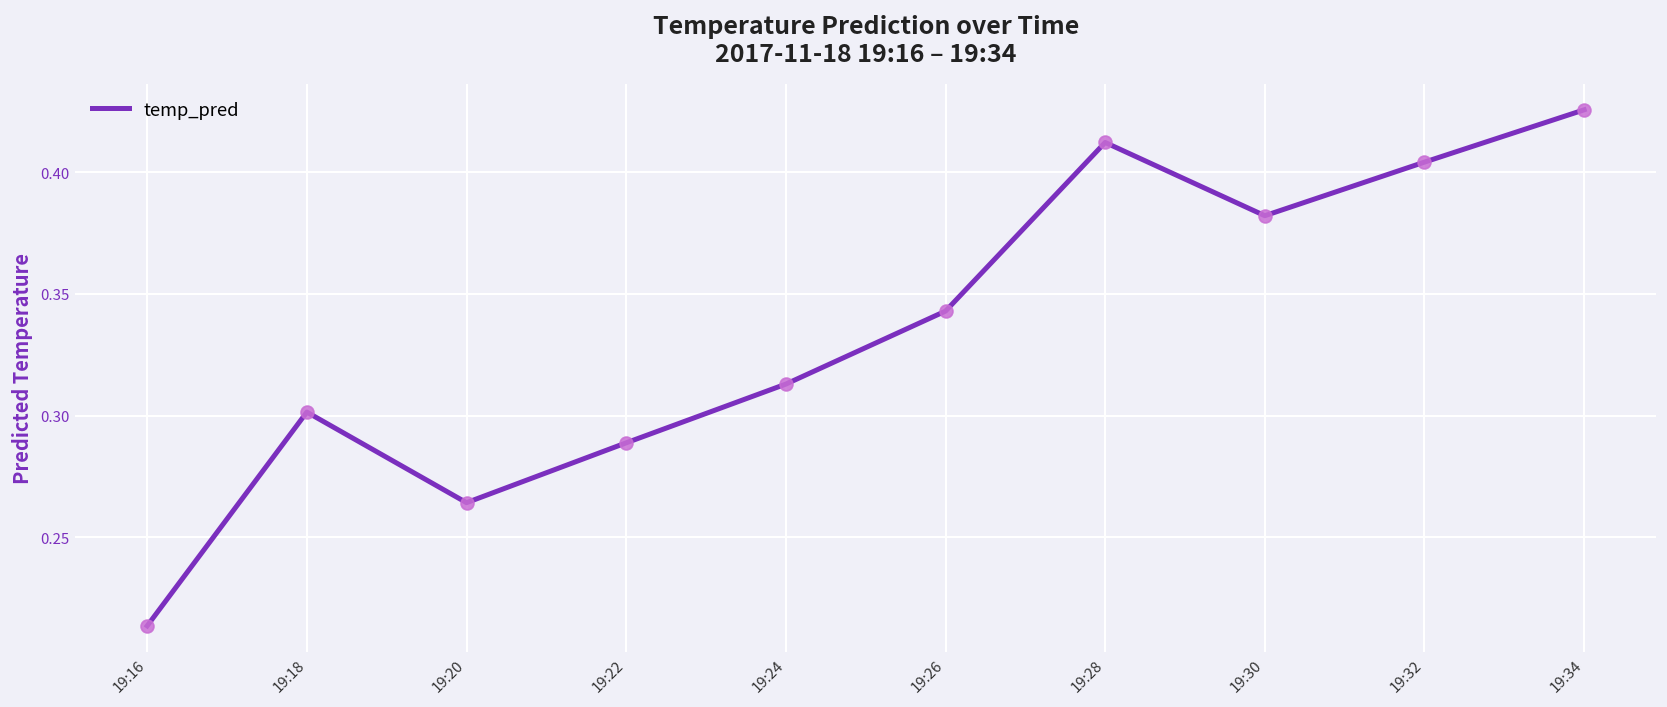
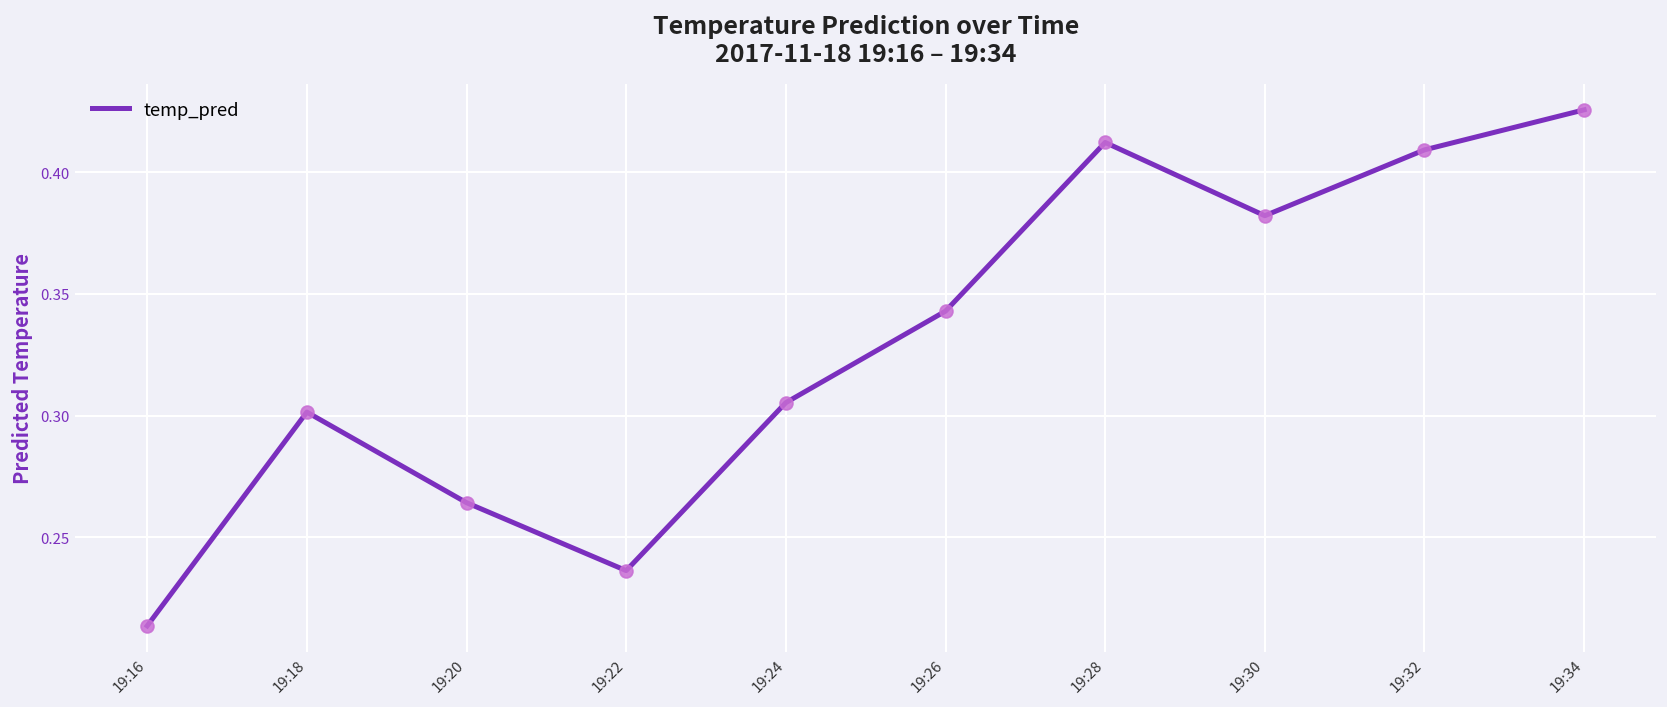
19:22: 0.289 -> 0.236
19:24: 0.313 -> 0.305
19:32: 0.404 -> 0.409
